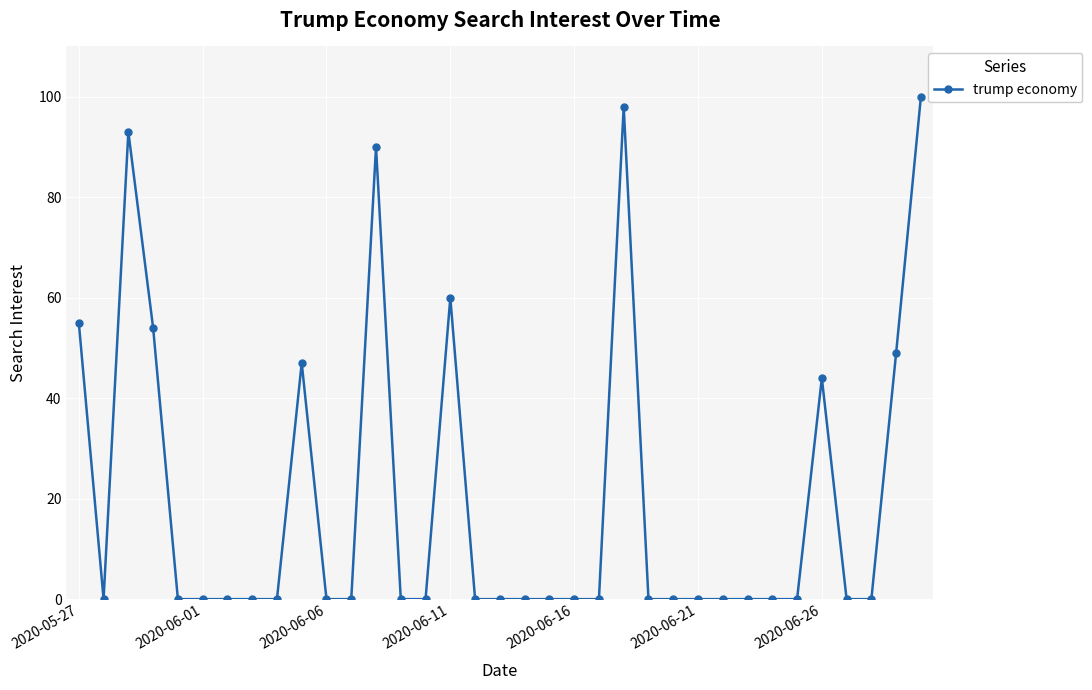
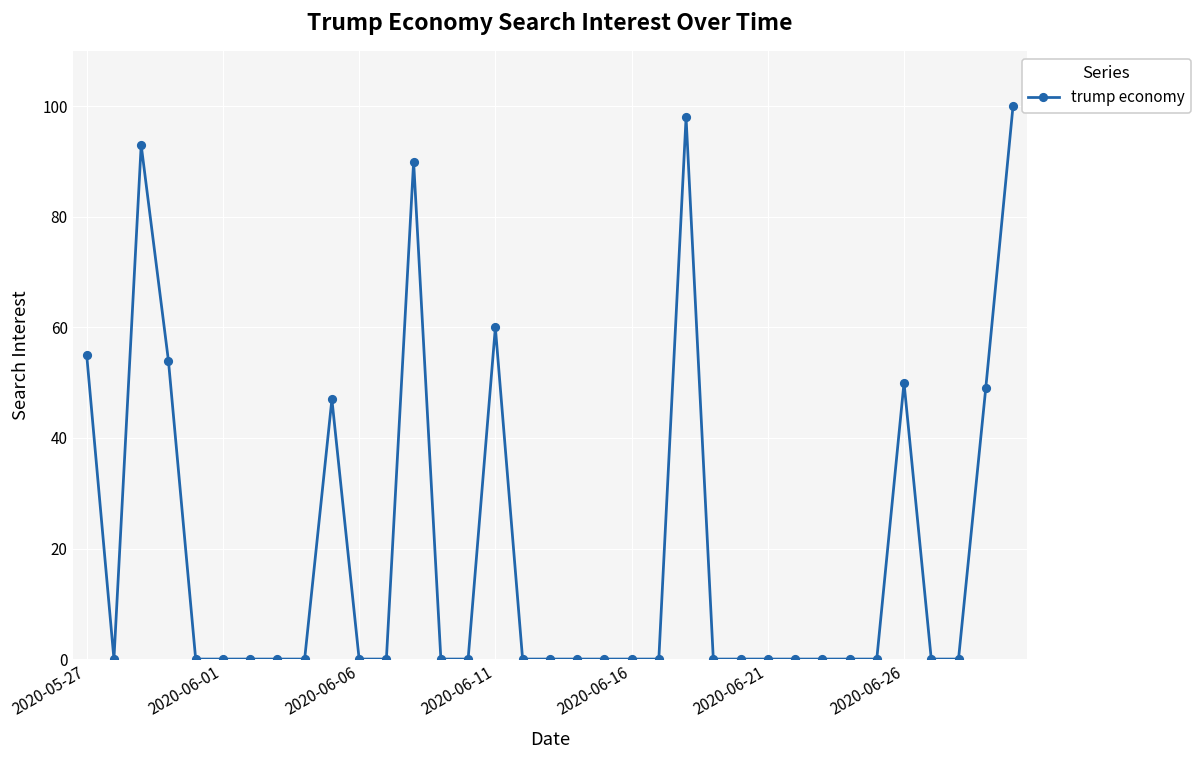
2020-06-26: 44 -> 50
